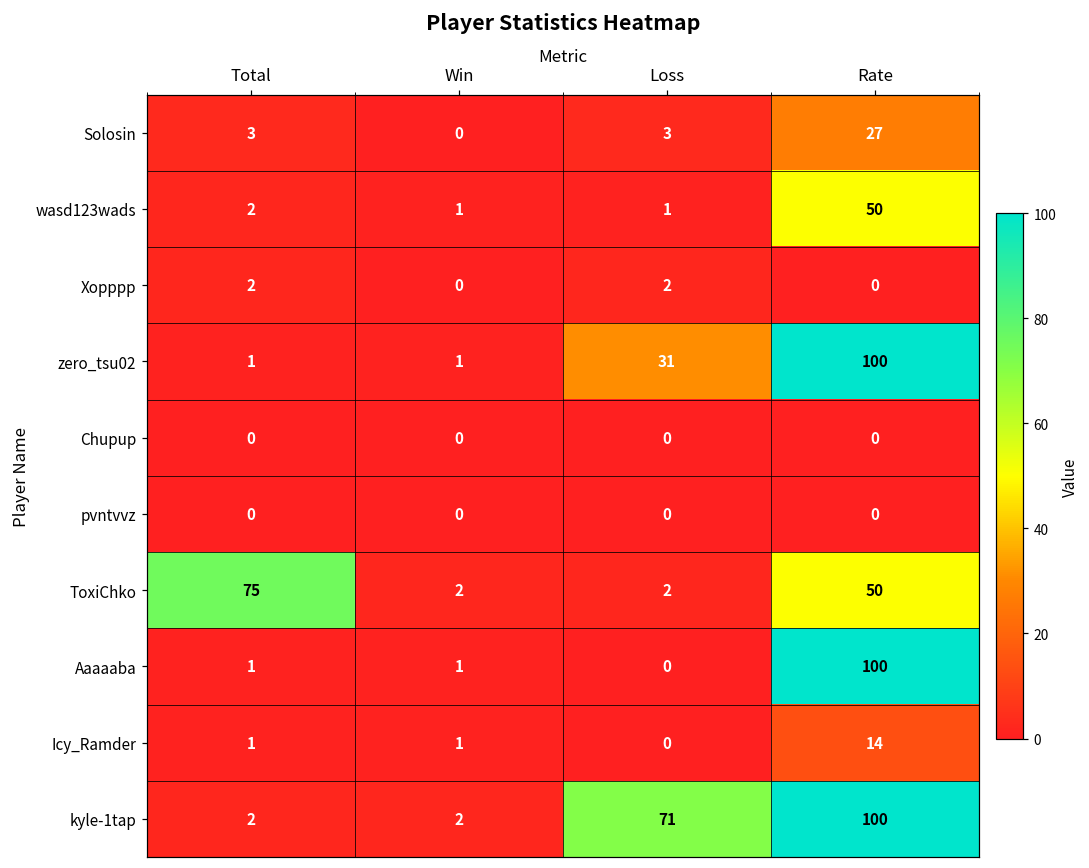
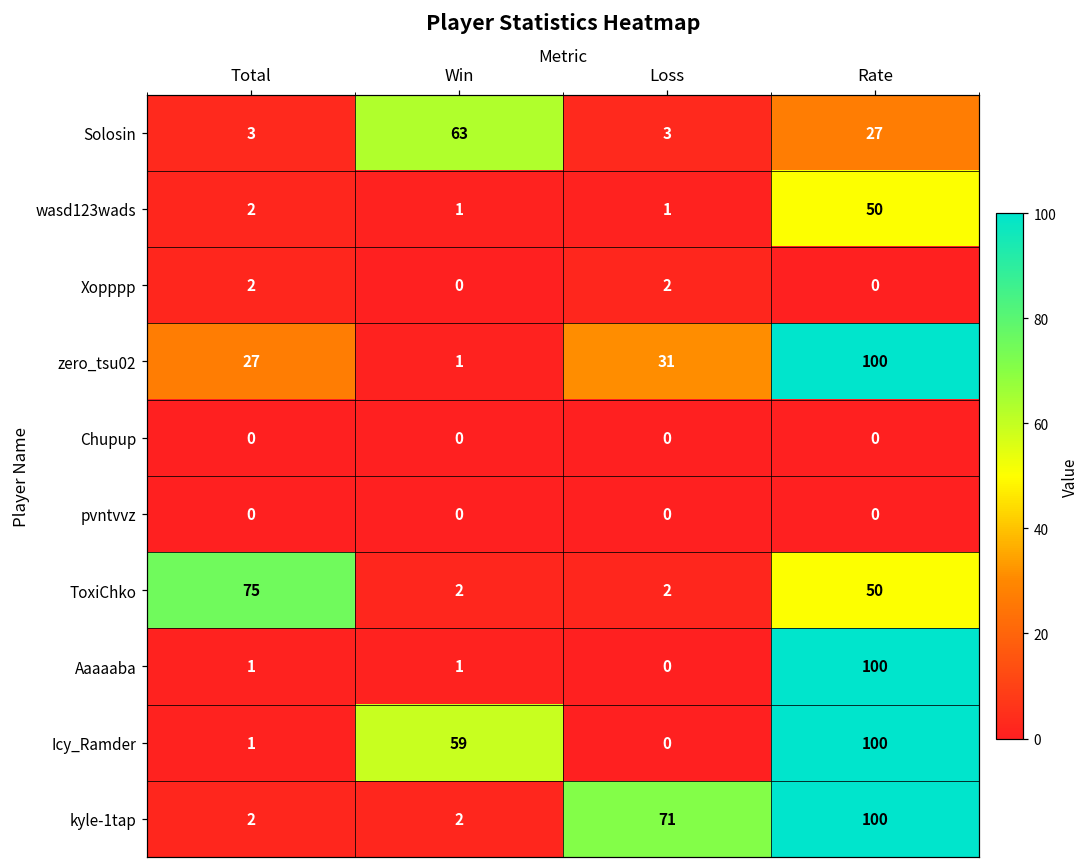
Solosin, Win: 0 -> 63
zero_tsu02, Total: 1 -> 27
Icy_Ramder, Win: 1 -> 59
Icy_Ramder, Rate: 14 -> 100
